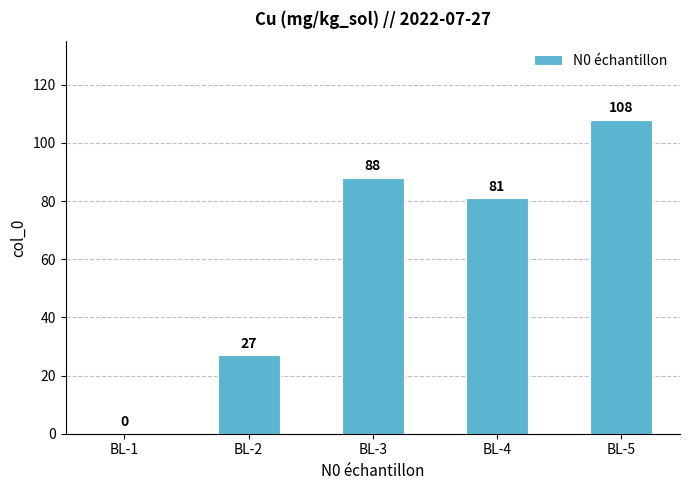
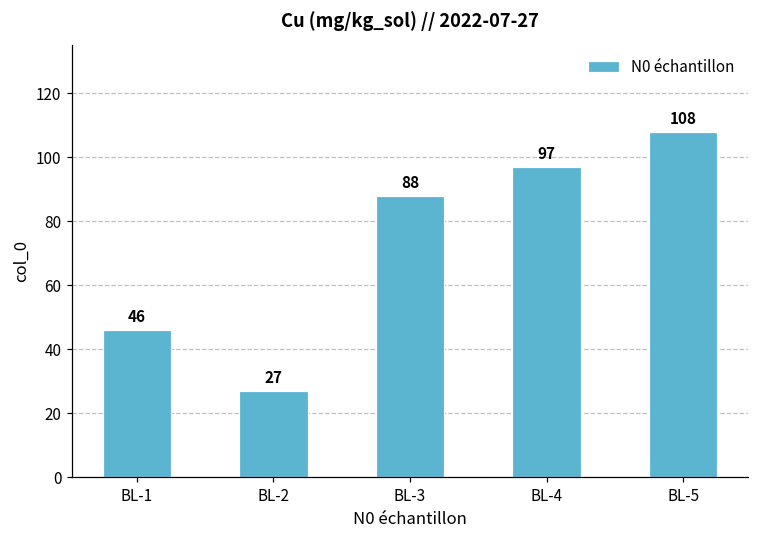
BL-1: 0 -> 46
BL-4: 81 -> 97
